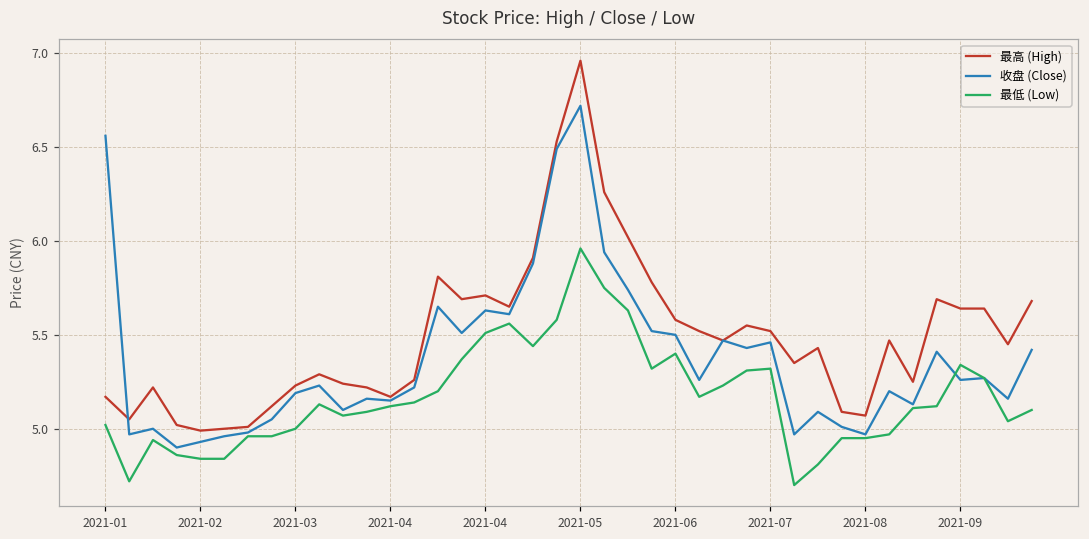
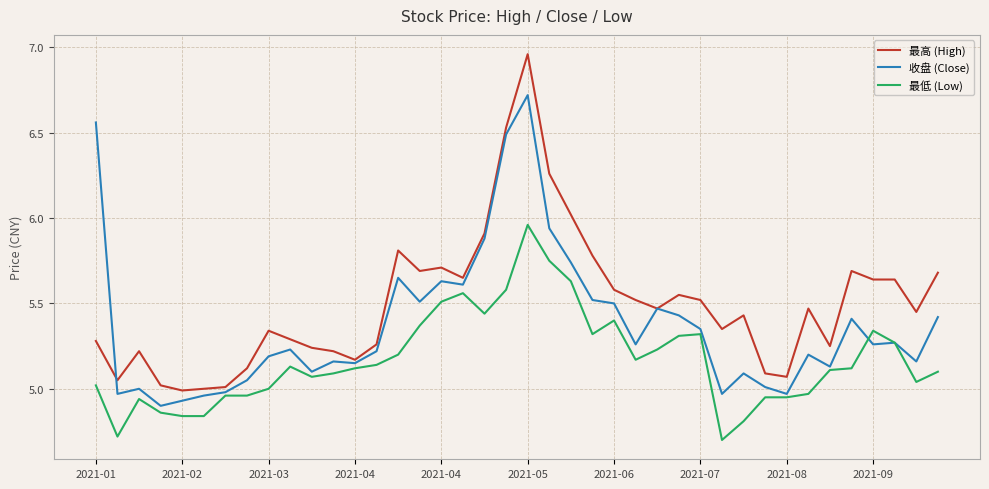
最高 (High), 2021-01: 5.17 -> 5.28
最高 (High), 2021-03: 5.23 -> 5.34
收盘 (Close), 2021-07: 5.46 -> 5.35
